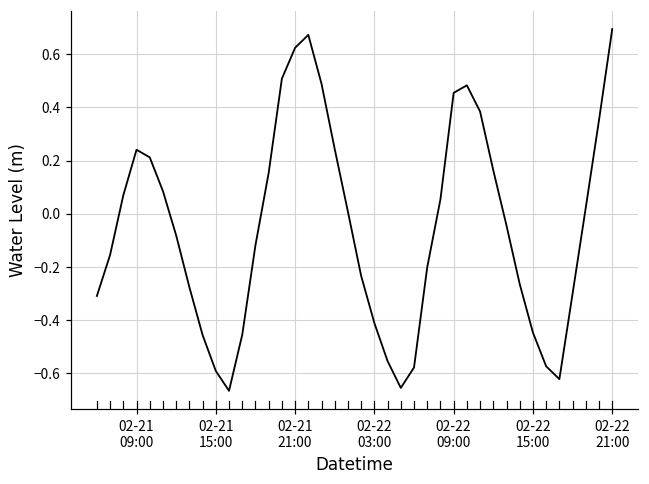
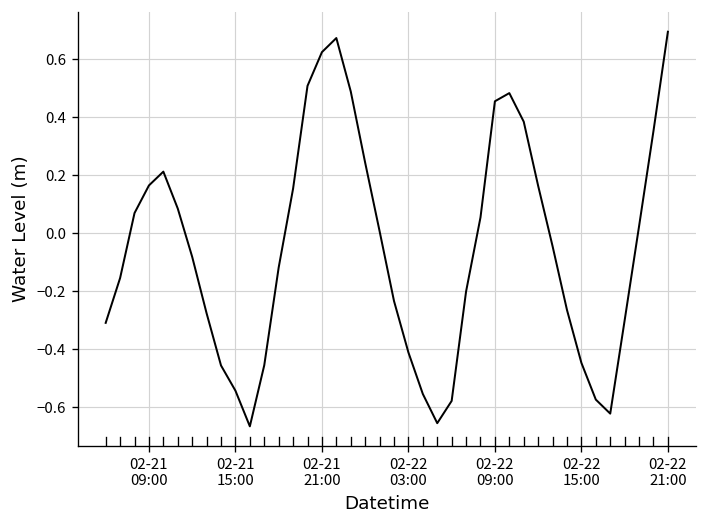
02-21 09:00: 0.24 -> 0.16
02-21 15:00: -0.59 -> -0.54
